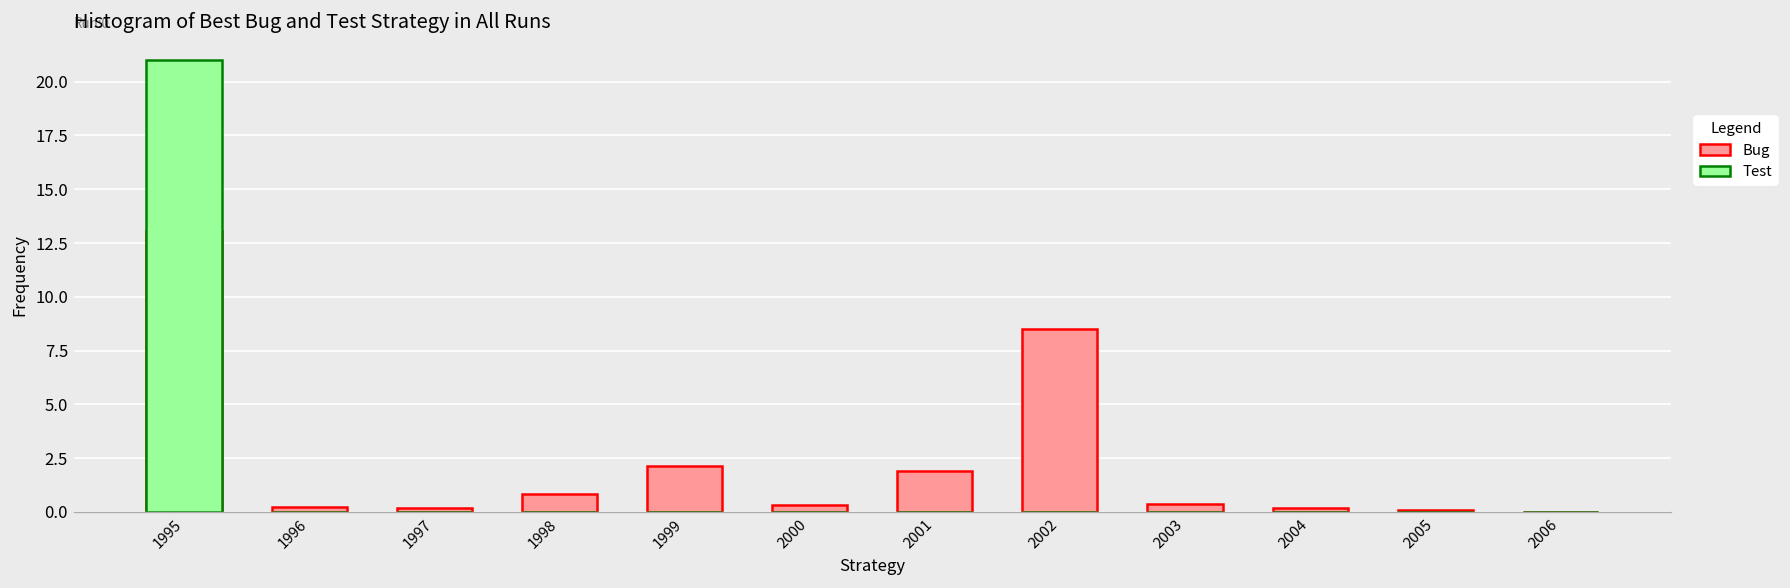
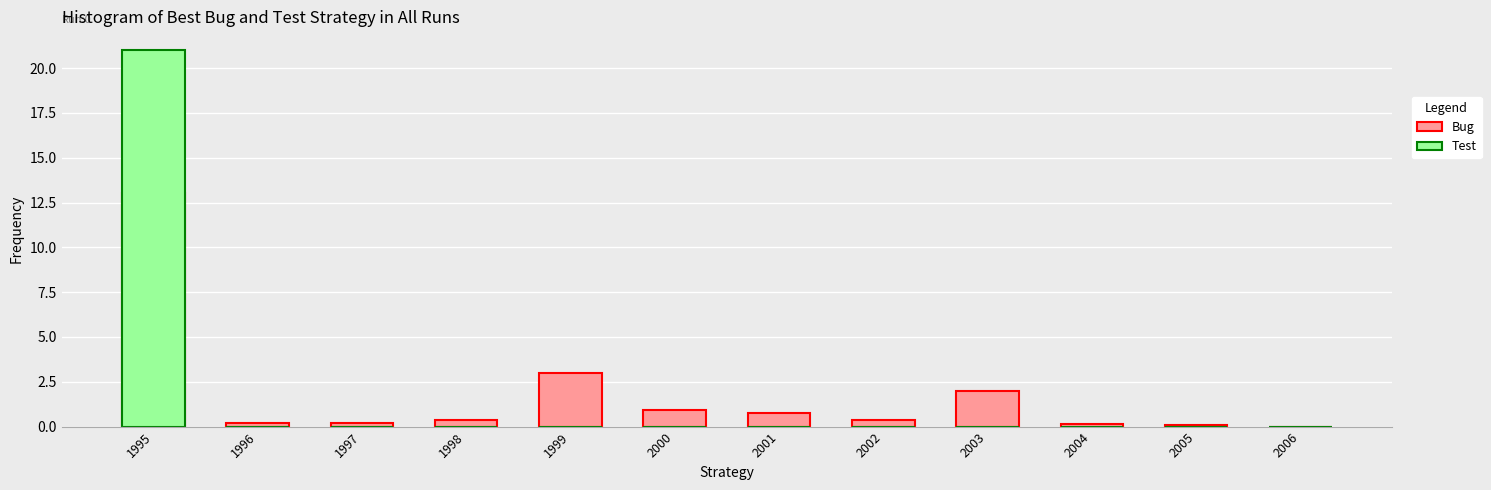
Bug, 1998: 0.8 -> 0.4
Bug, 1999: 2.1 -> 3.0
Bug, 2000: 0.3 -> 0.9
Bug, 2001: 1.9 -> 0.7
Bug, 2002: 8.5 -> 0.3
Bug, 2003: 0.4 -> 2.0
